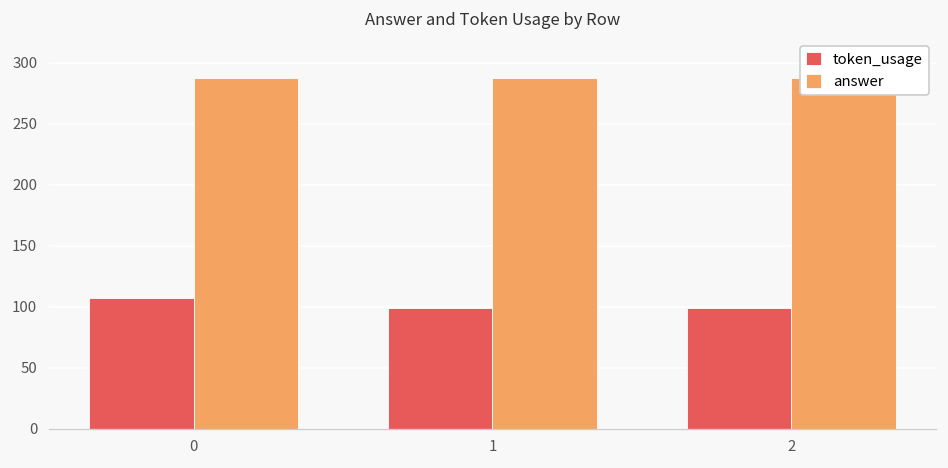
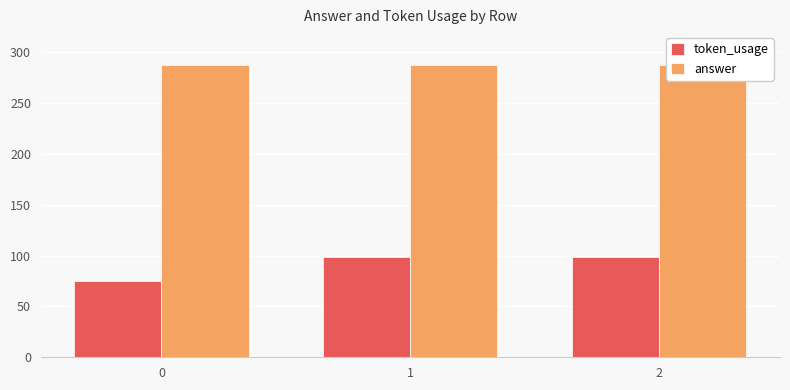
token_usage, 0: 107 -> 75
